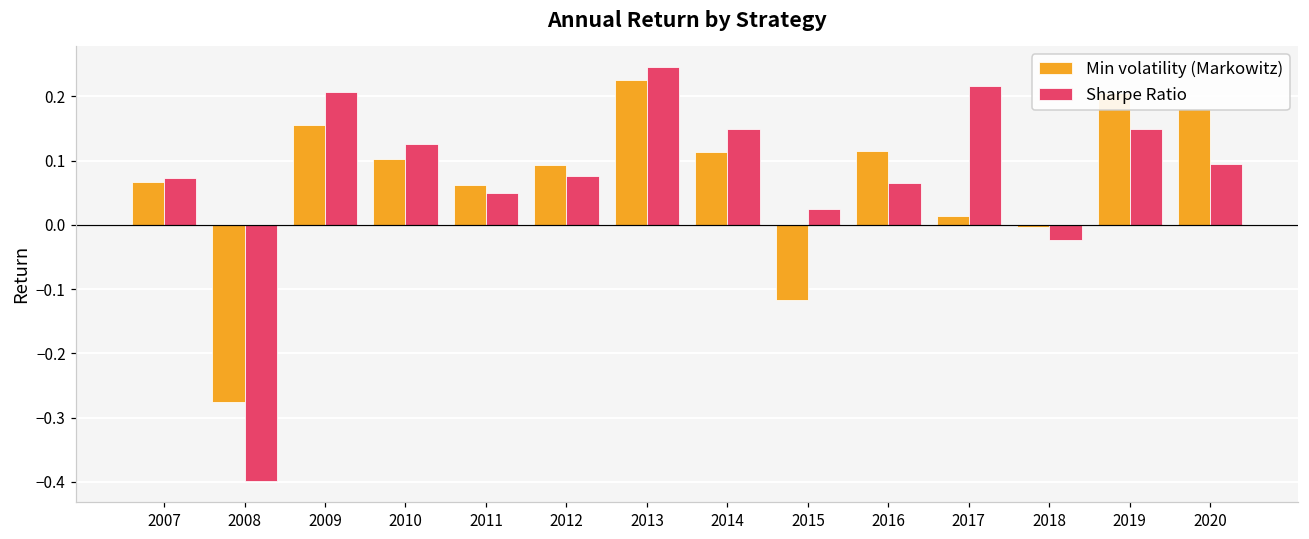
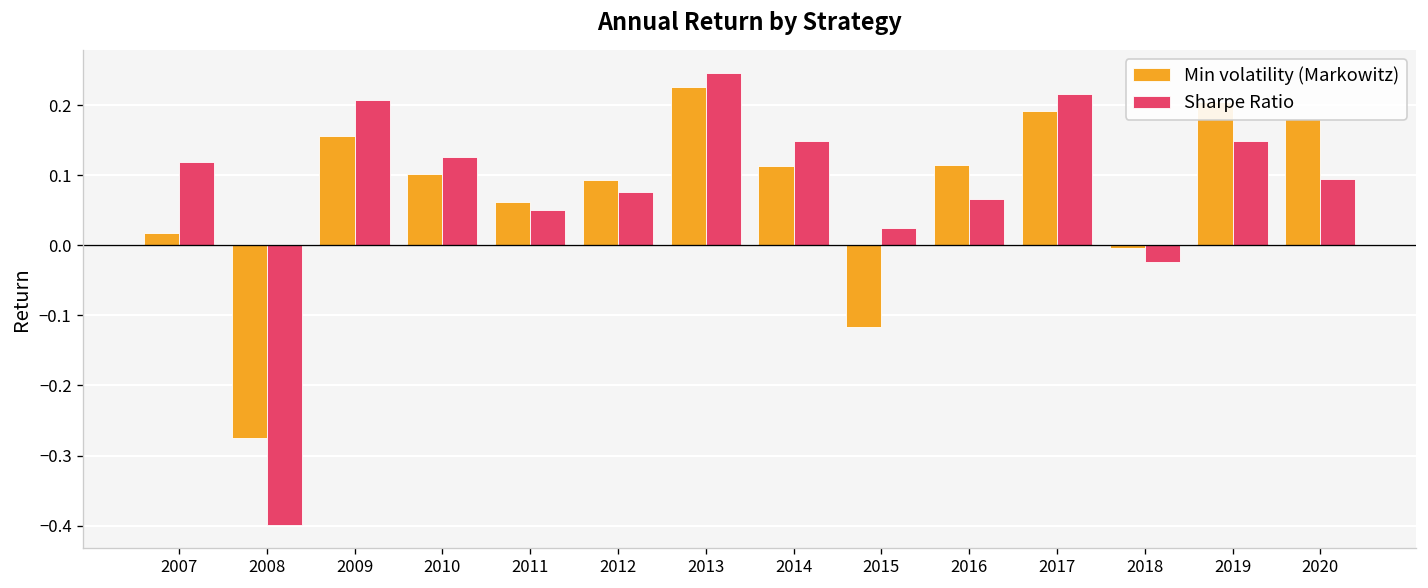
Min volatility (Markowitz), 2007: 0.07 -> 0.02
Sharpe Ratio, 2007: 0.07 -> 0.12
Min volatility (Markowitz), 2017: 0.01 -> 0.19
